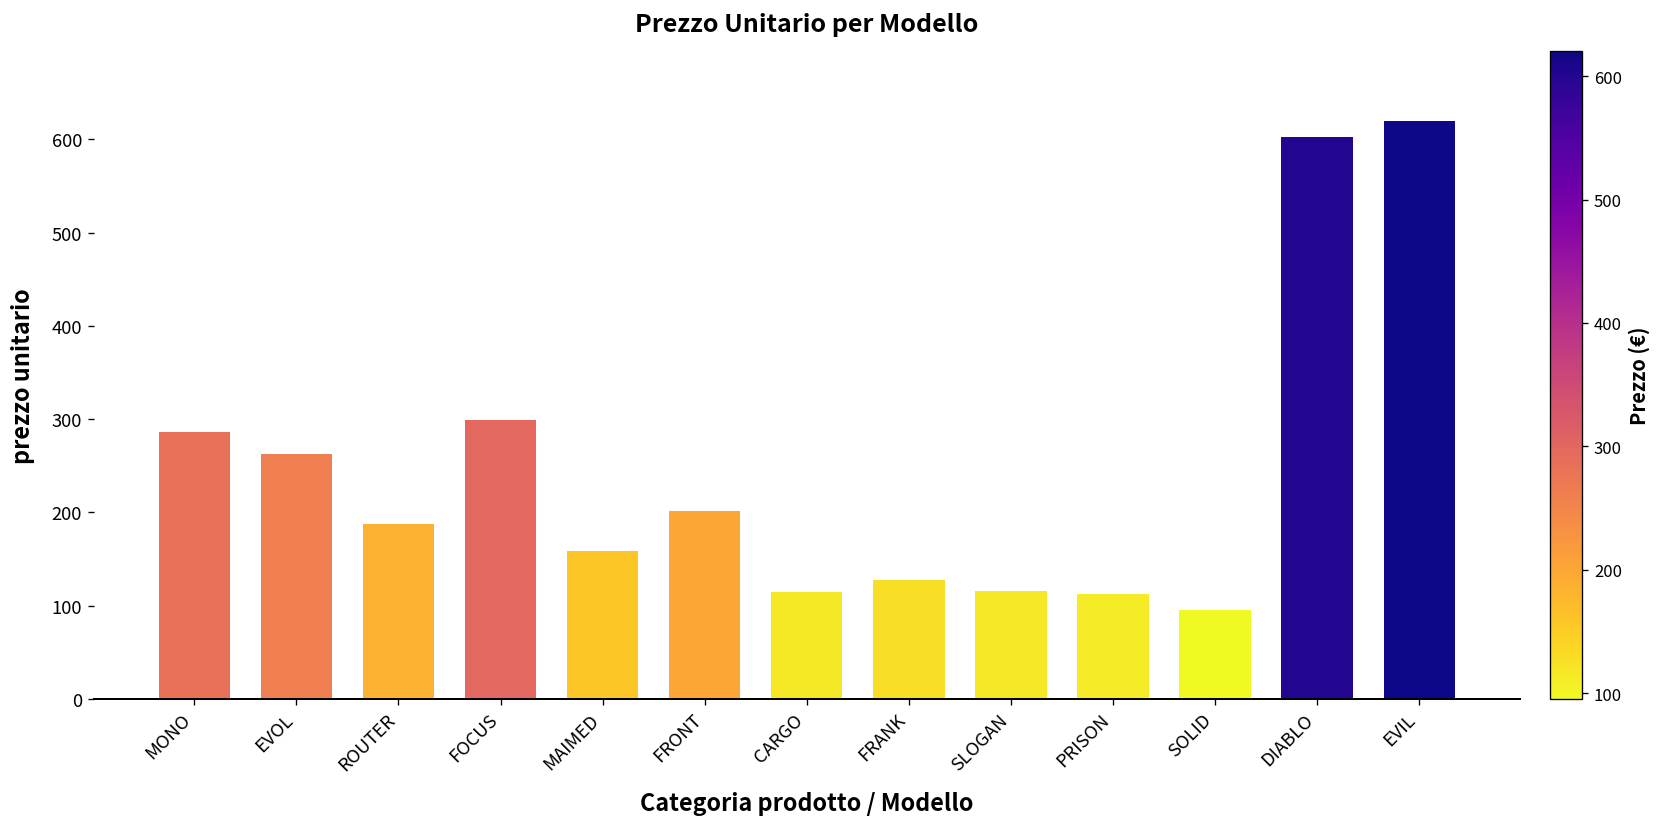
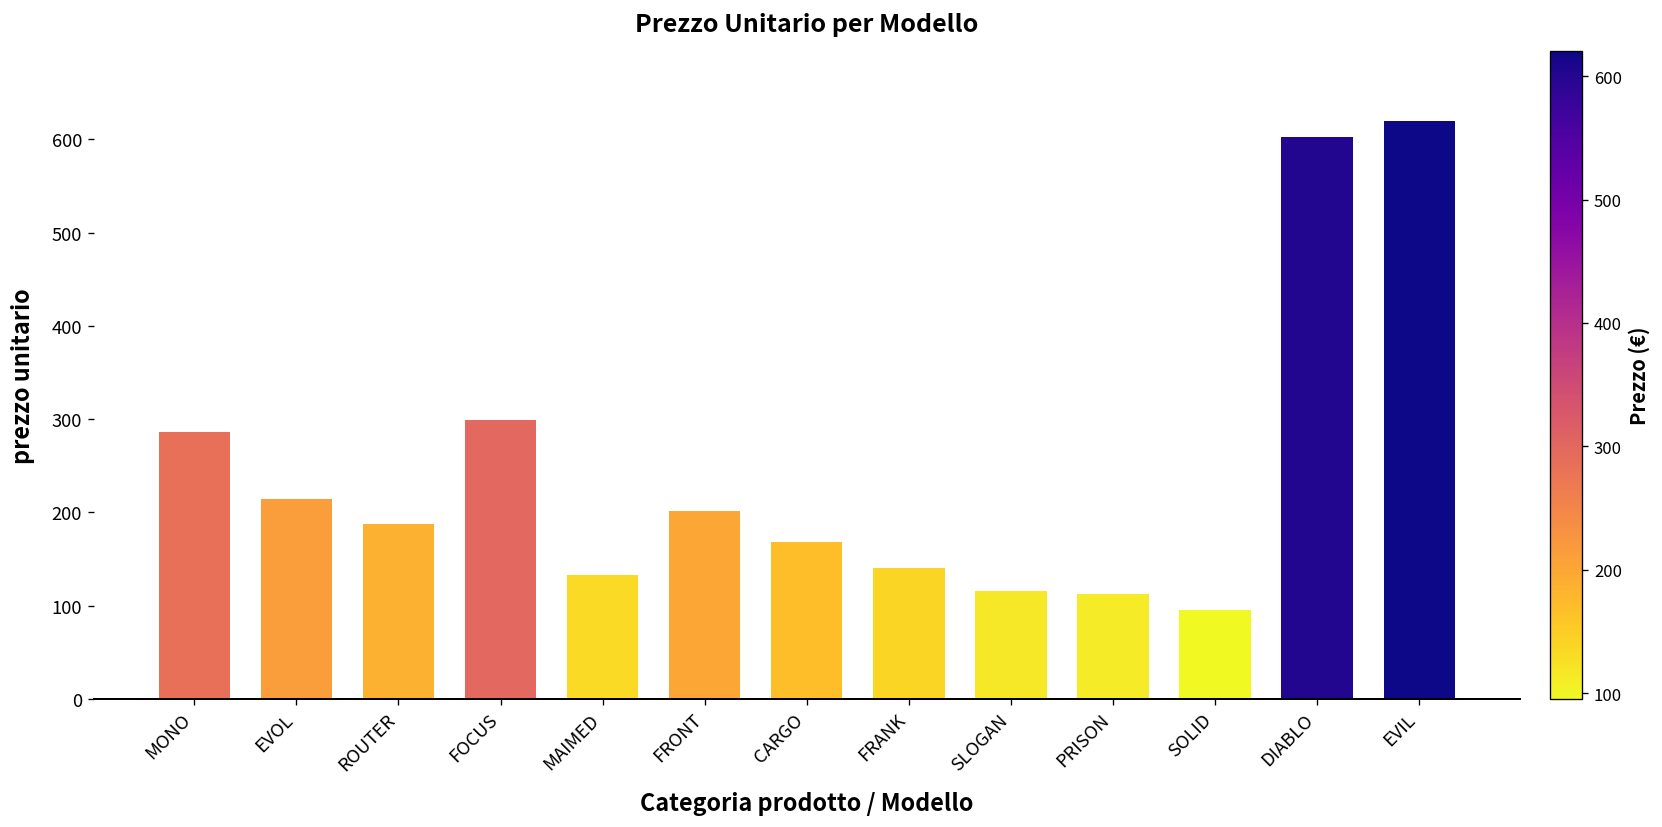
EVOL: 260 -> 210
MAIMED: 160 -> 130
CARGO: 110 -> 170
FRANK: 130 -> 140
